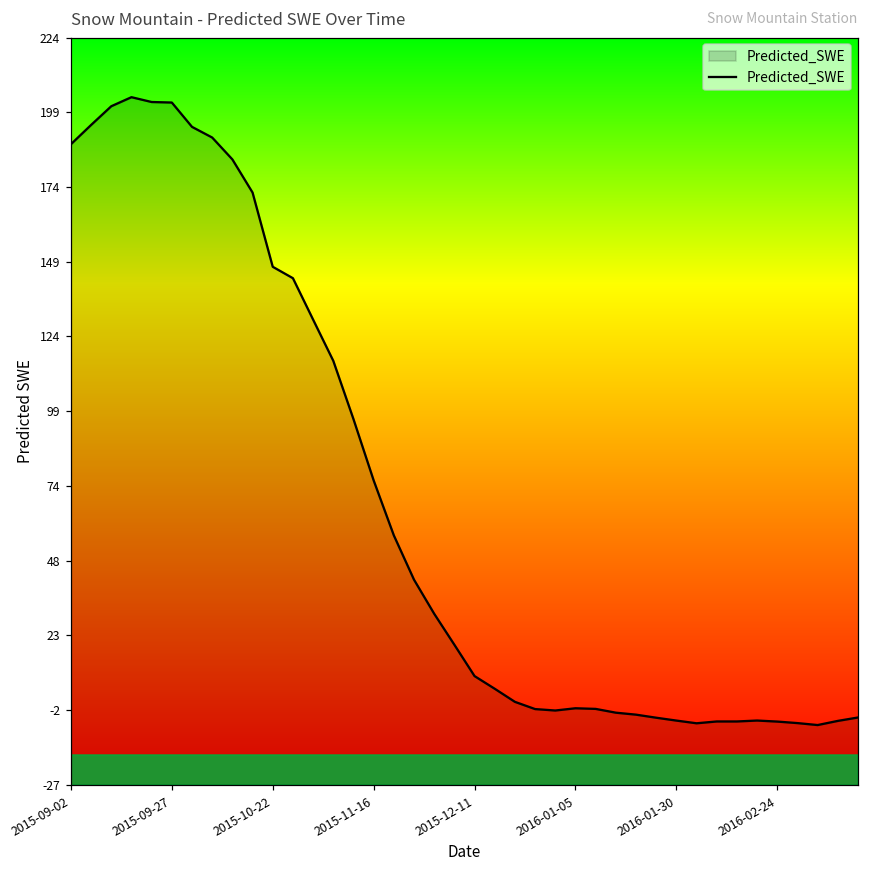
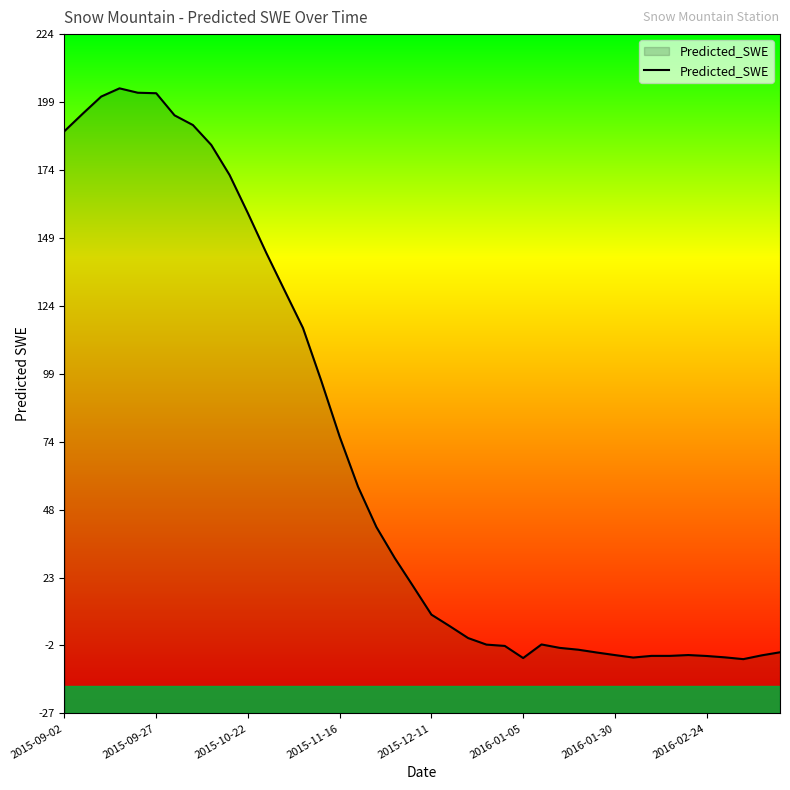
2015-10-22: 147 -> 158
2016-01-05: -1 -> -6
